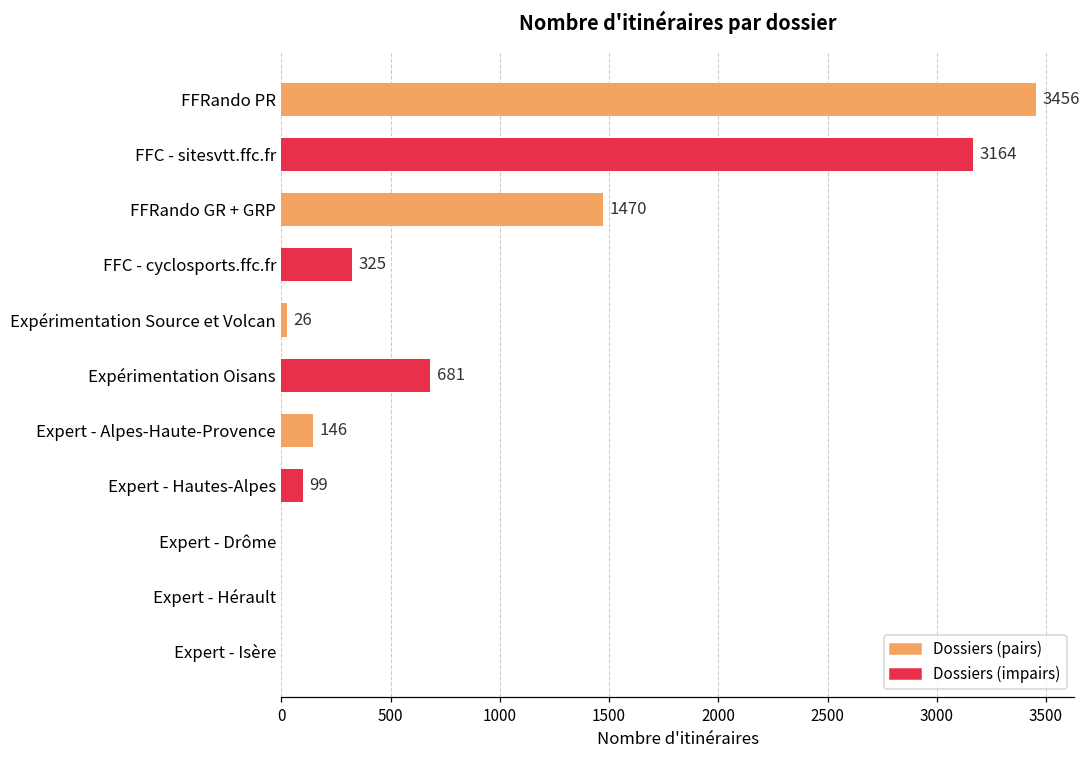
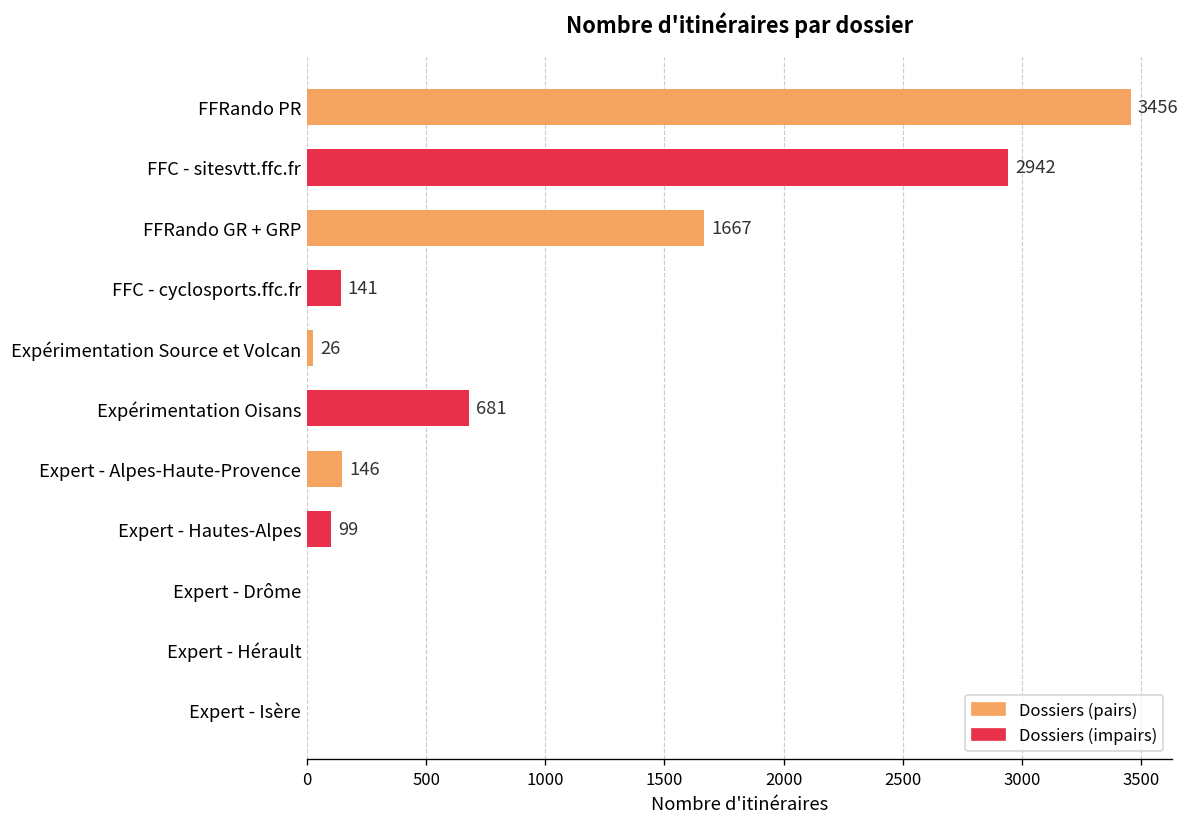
FFC - sitesvtt.ffc.fr: 3164 -> 2942
FFRando GR + GRP: 1470 -> 1667
FFC - cyclosports.ffc.fr: 325 -> 141
